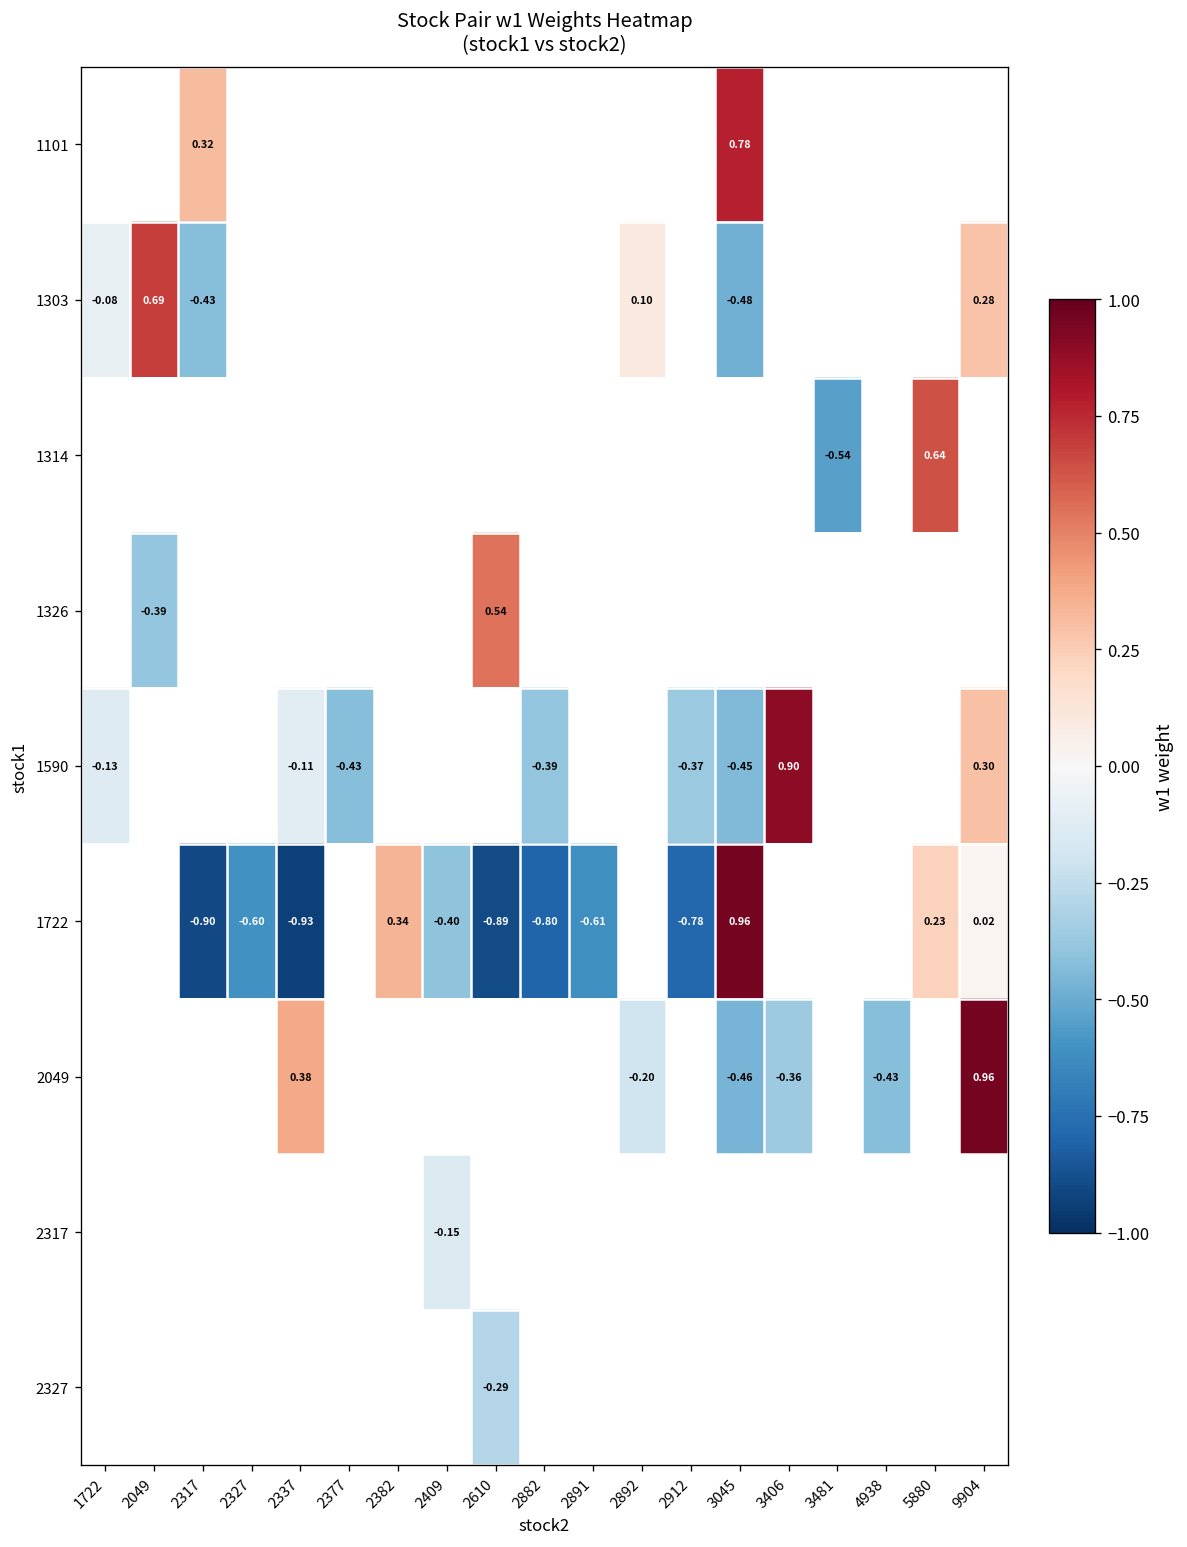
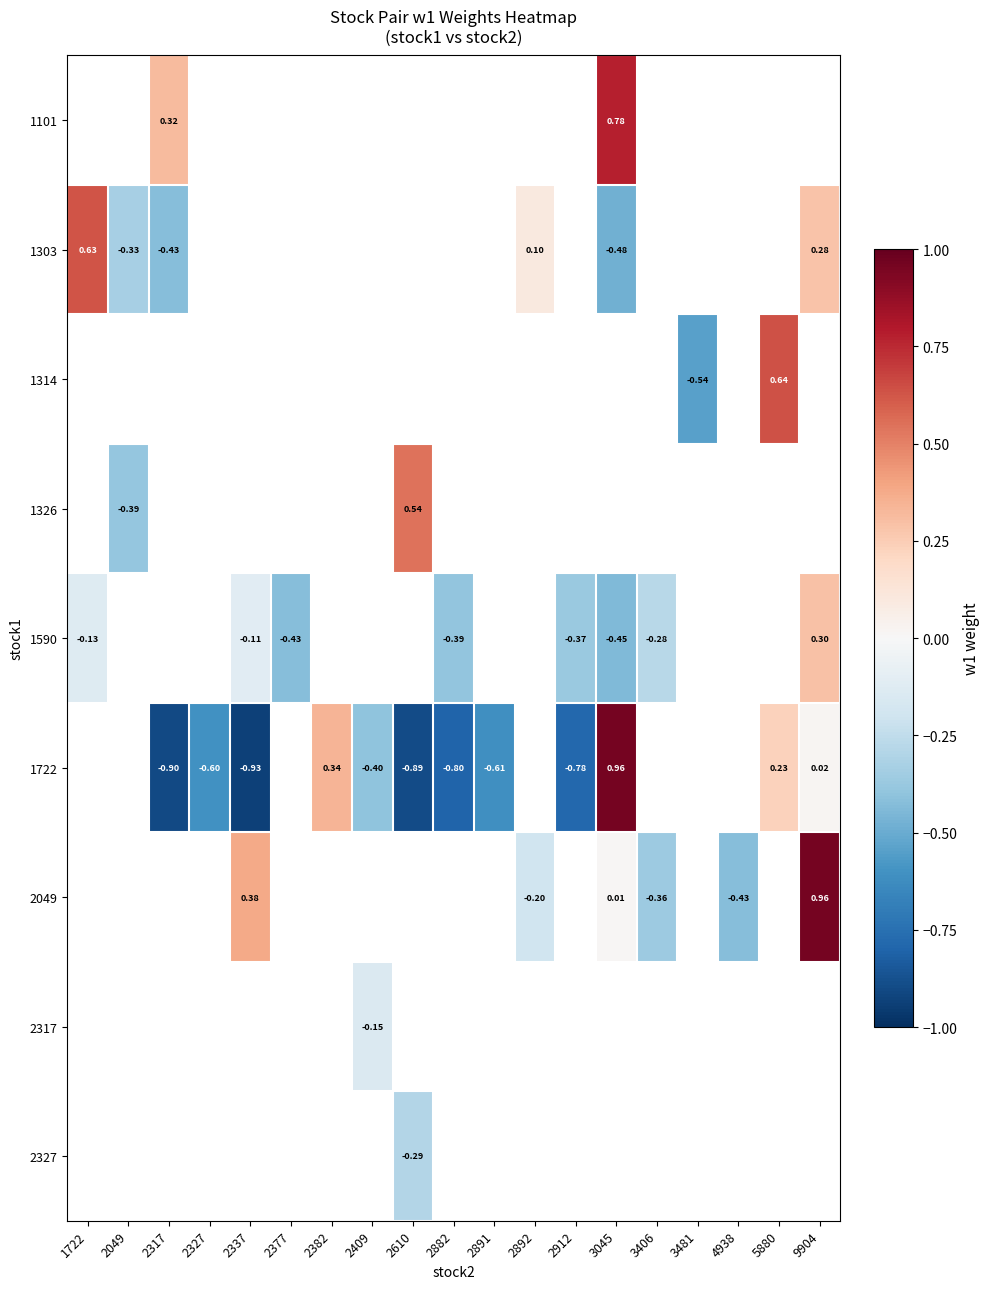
1303, 1722: -0.08 -> 0.63
1303, 2049: 0.69 -> -0.33
1590, 3406: 0.90 -> -0.28
2049, 3045: -0.46 -> 0.01
